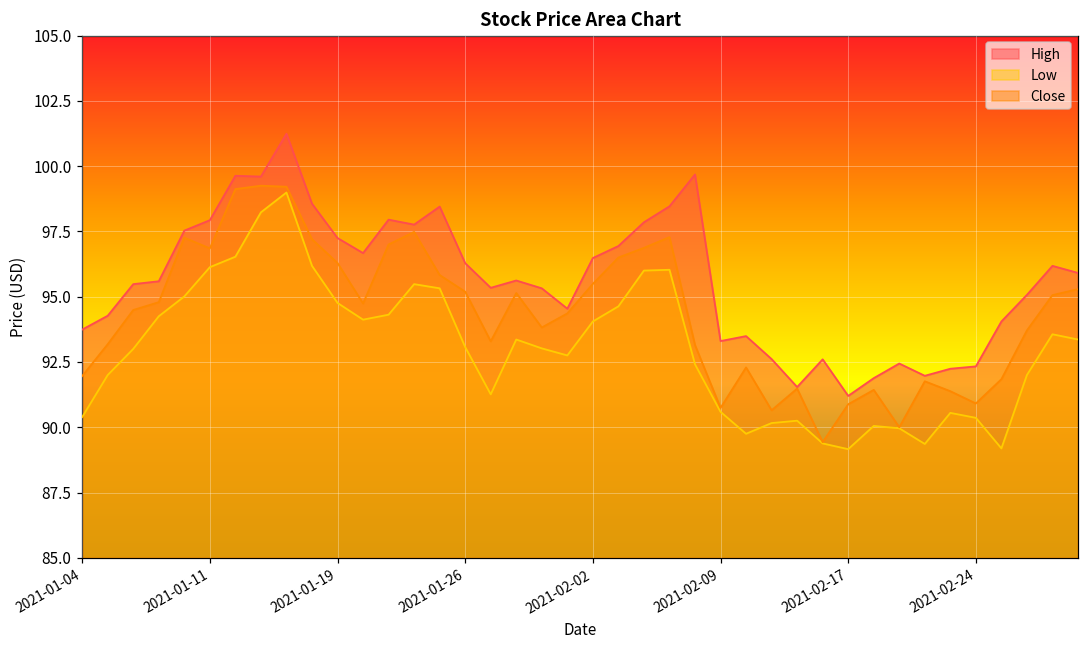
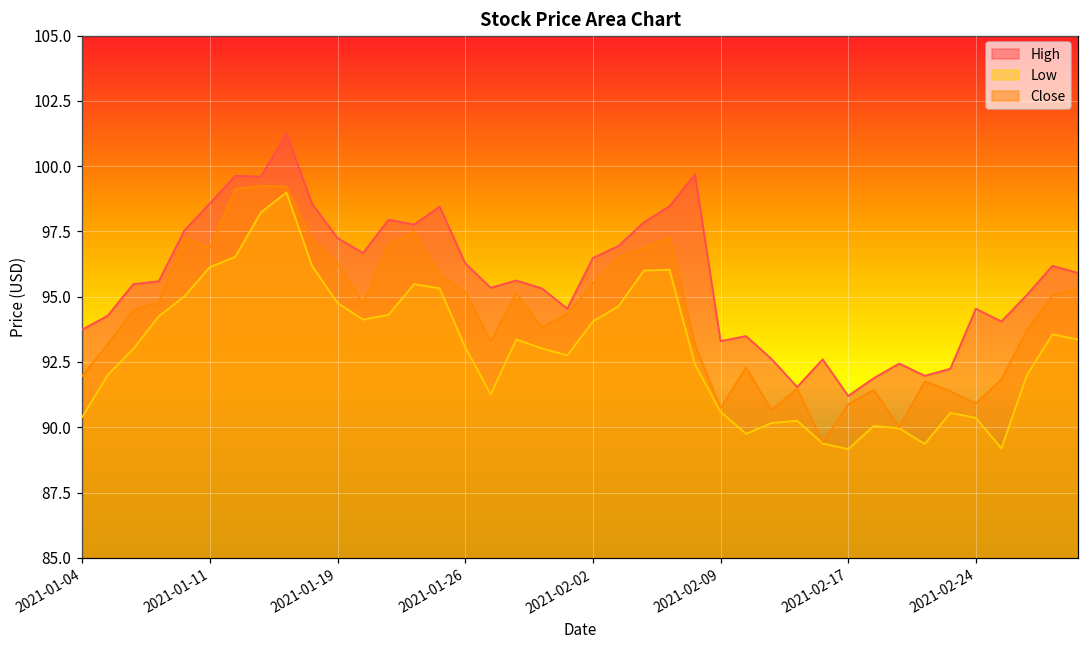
High, 2021-01-11: 97.9 -> 98.6
High, 2021-02-24: 92.3 -> 94.5
